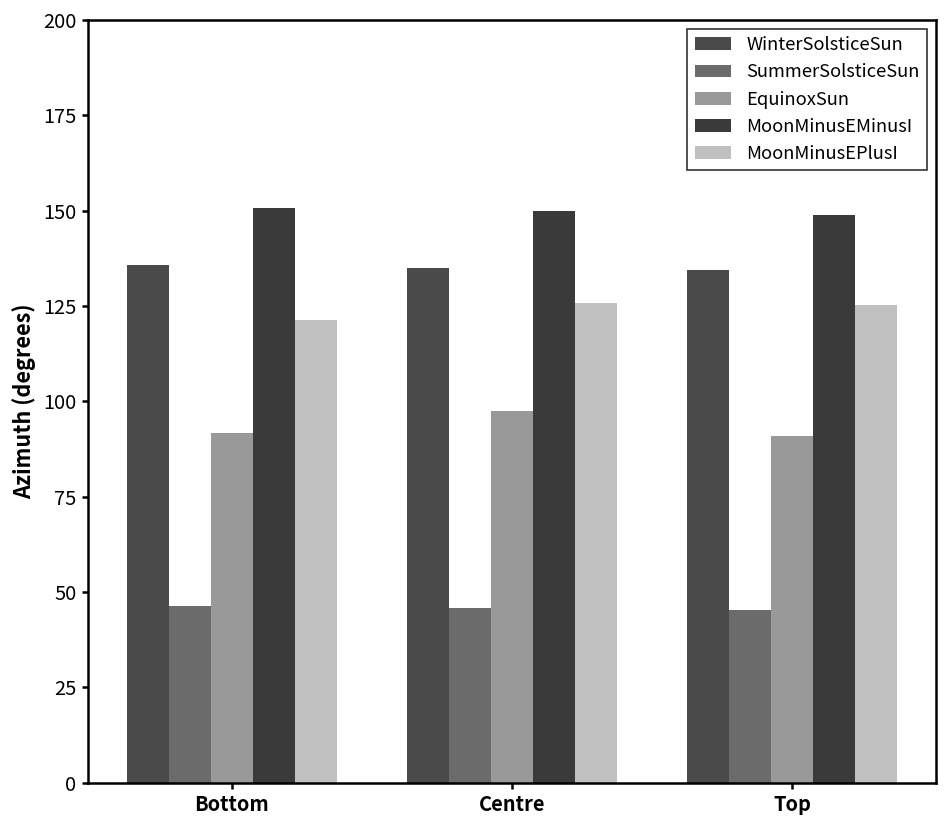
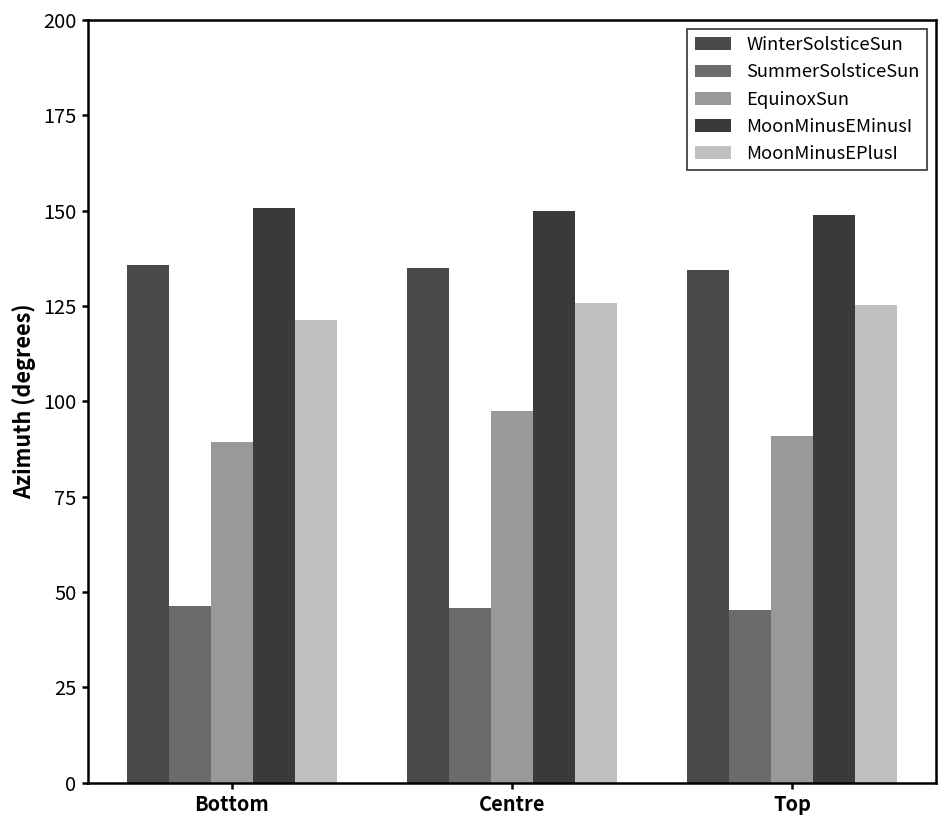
EquinoxSun, Bottom: 92 -> 89
